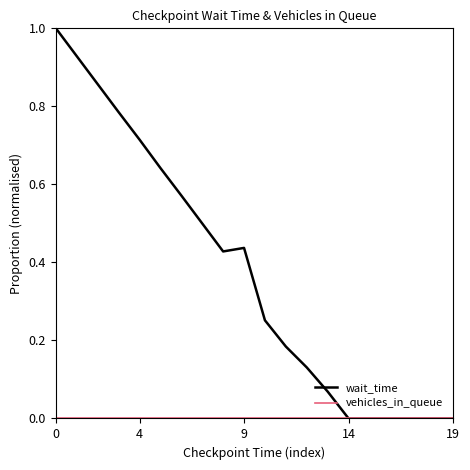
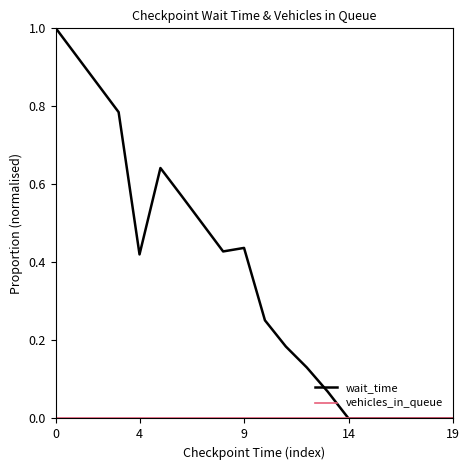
wait_time, 4: 0.71 -> 0.42
